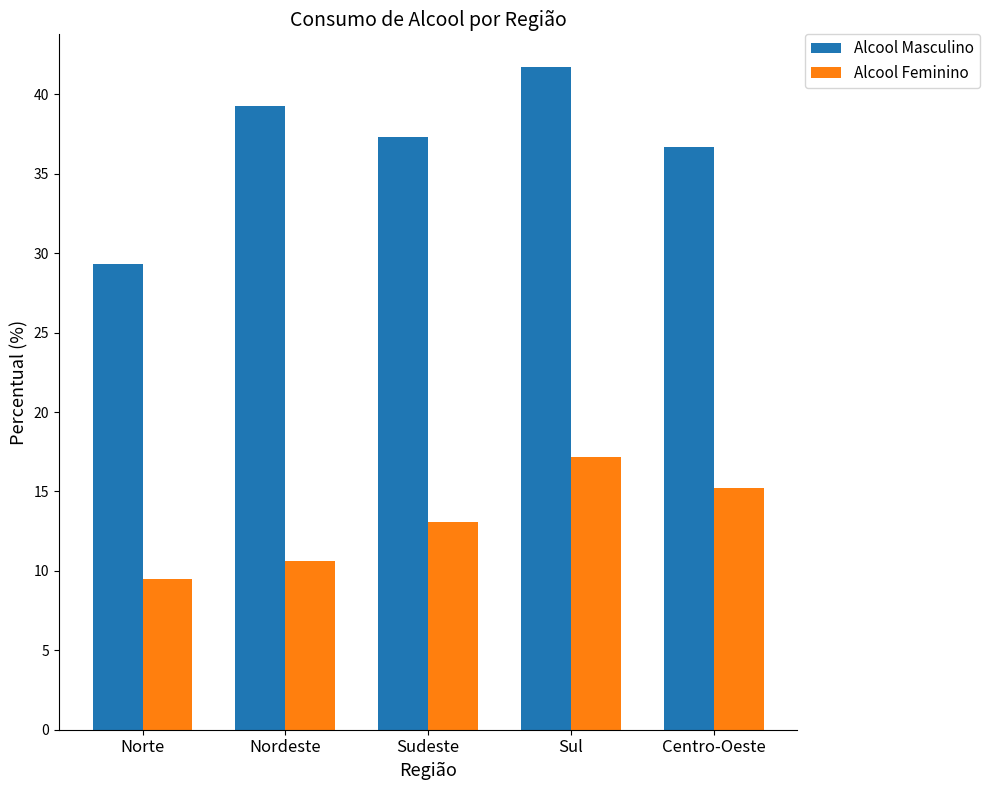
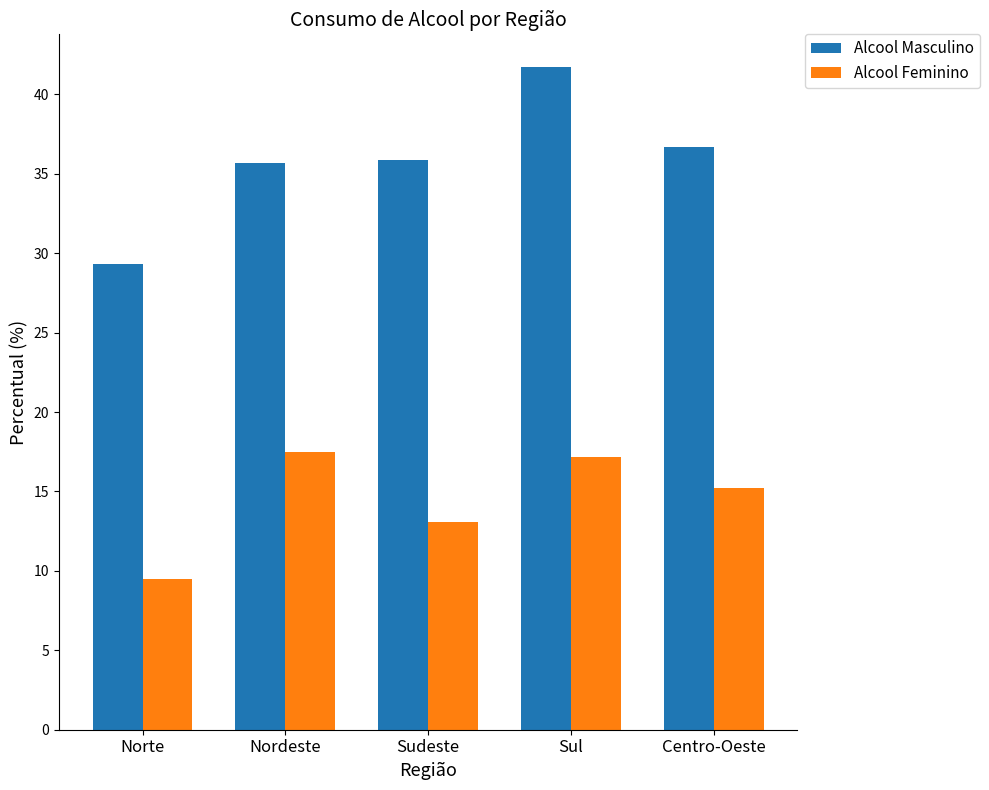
Alcool Masculino, Nordeste: 39.3 -> 35.7
Alcool Feminino, Nordeste: 10.6 -> 17.5
Alcool Masculino, Sudeste: 37.3 -> 35.9
